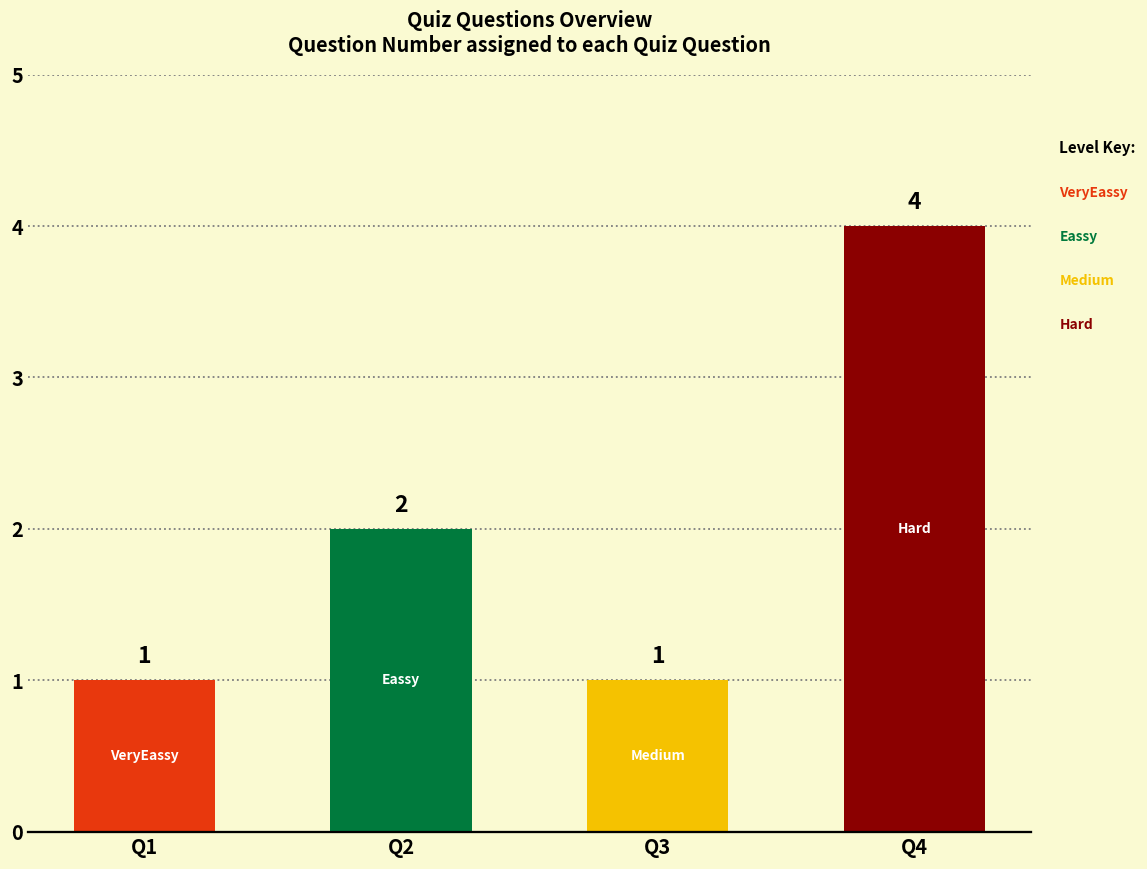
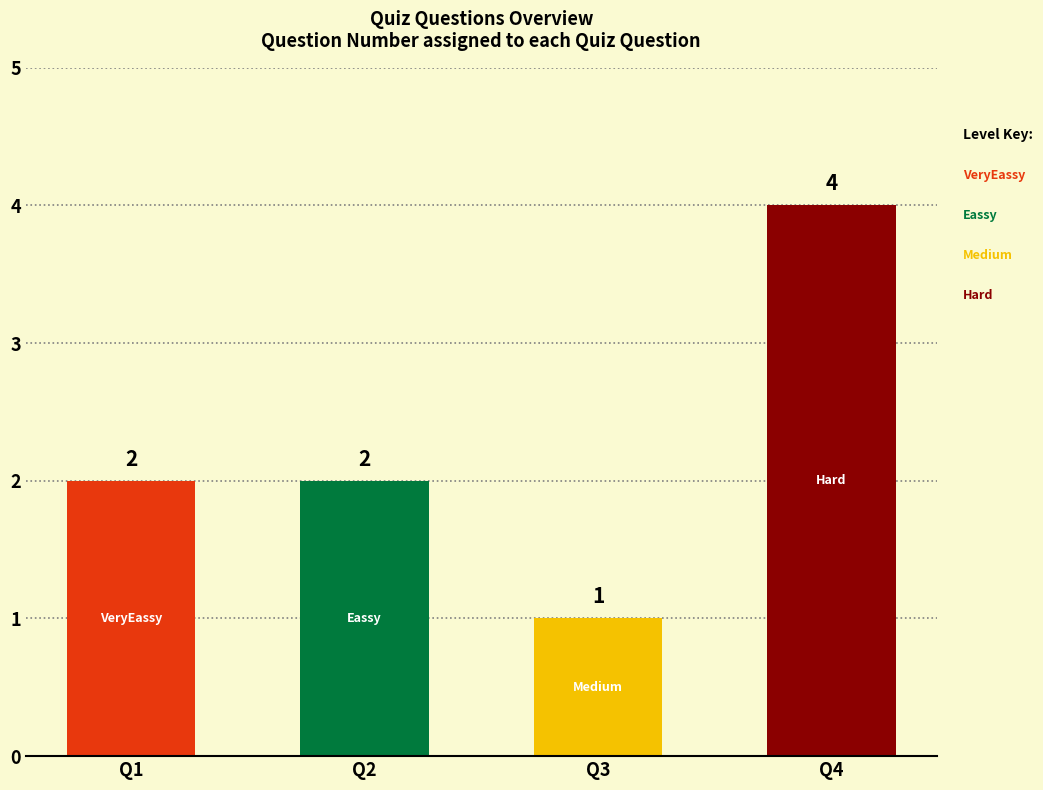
Q1: 1 -> 2
